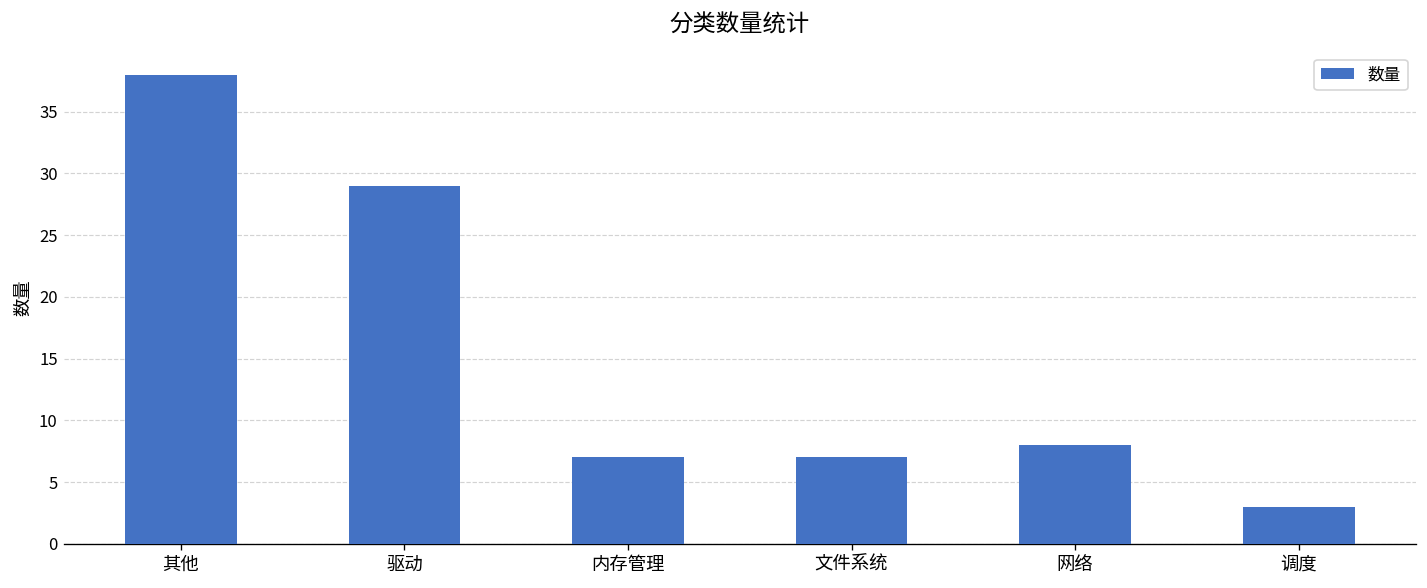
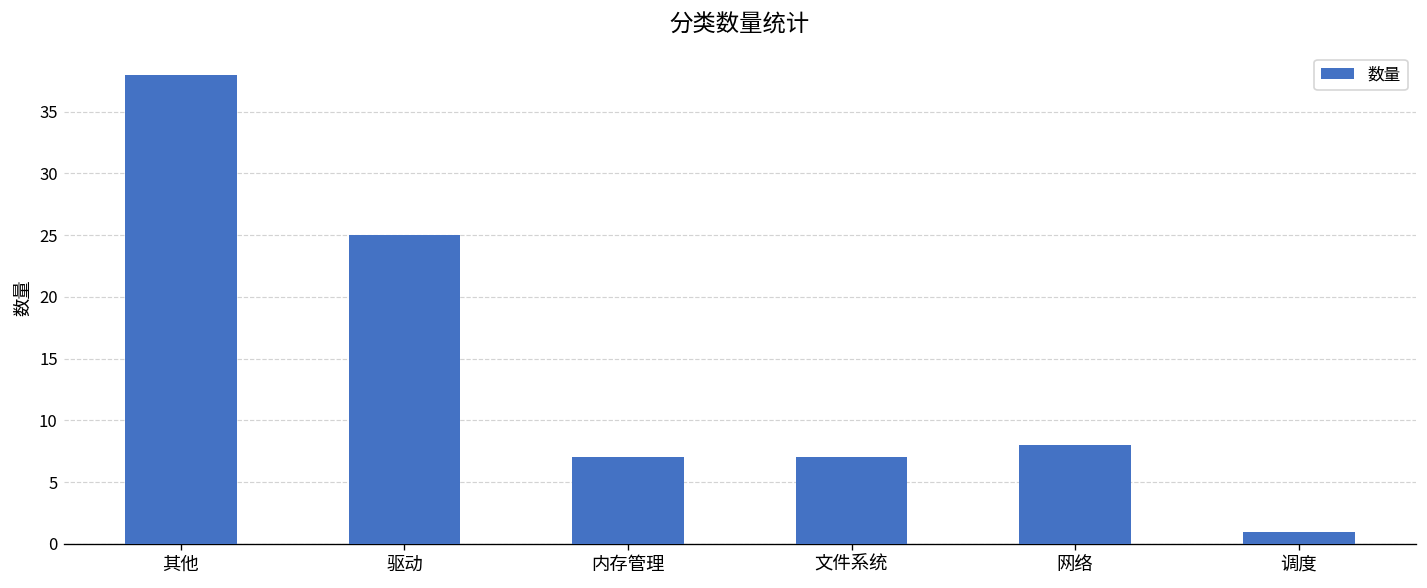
驱动: 29 -> 25
调度: 3 -> 1
